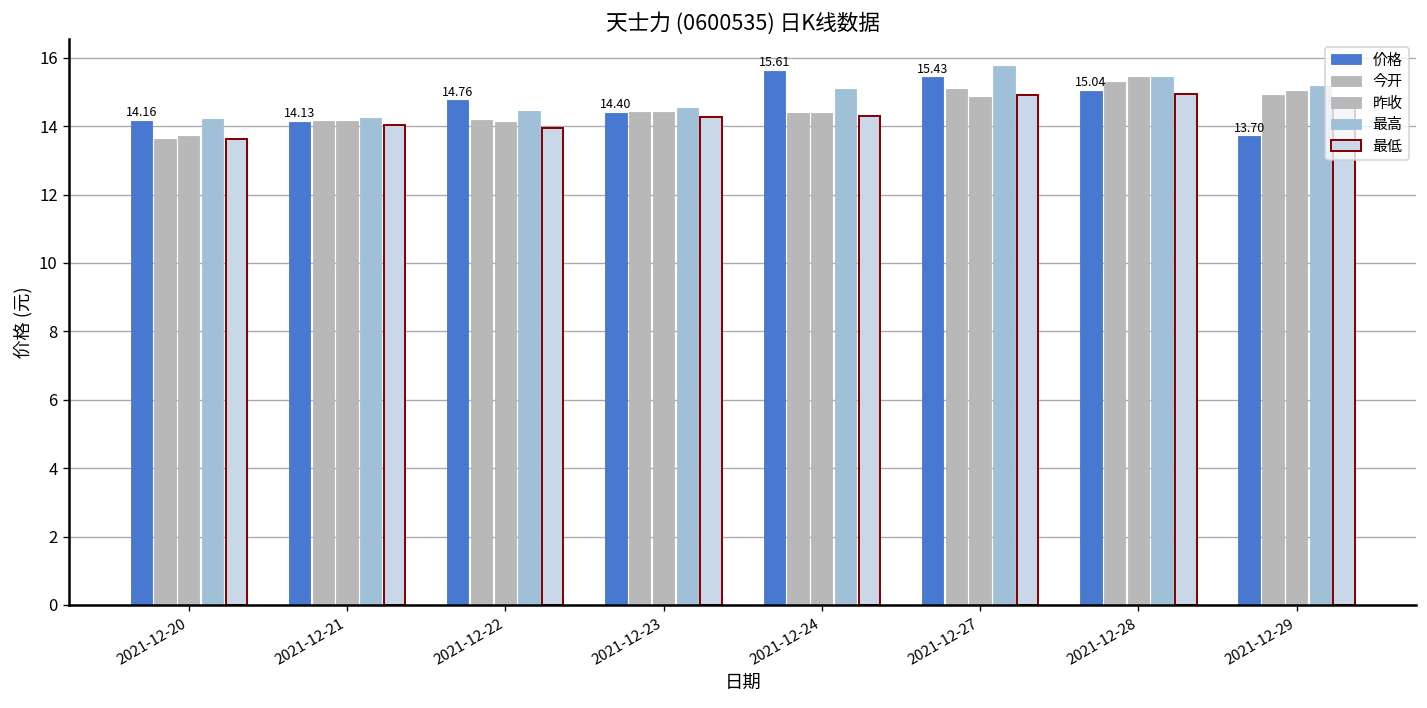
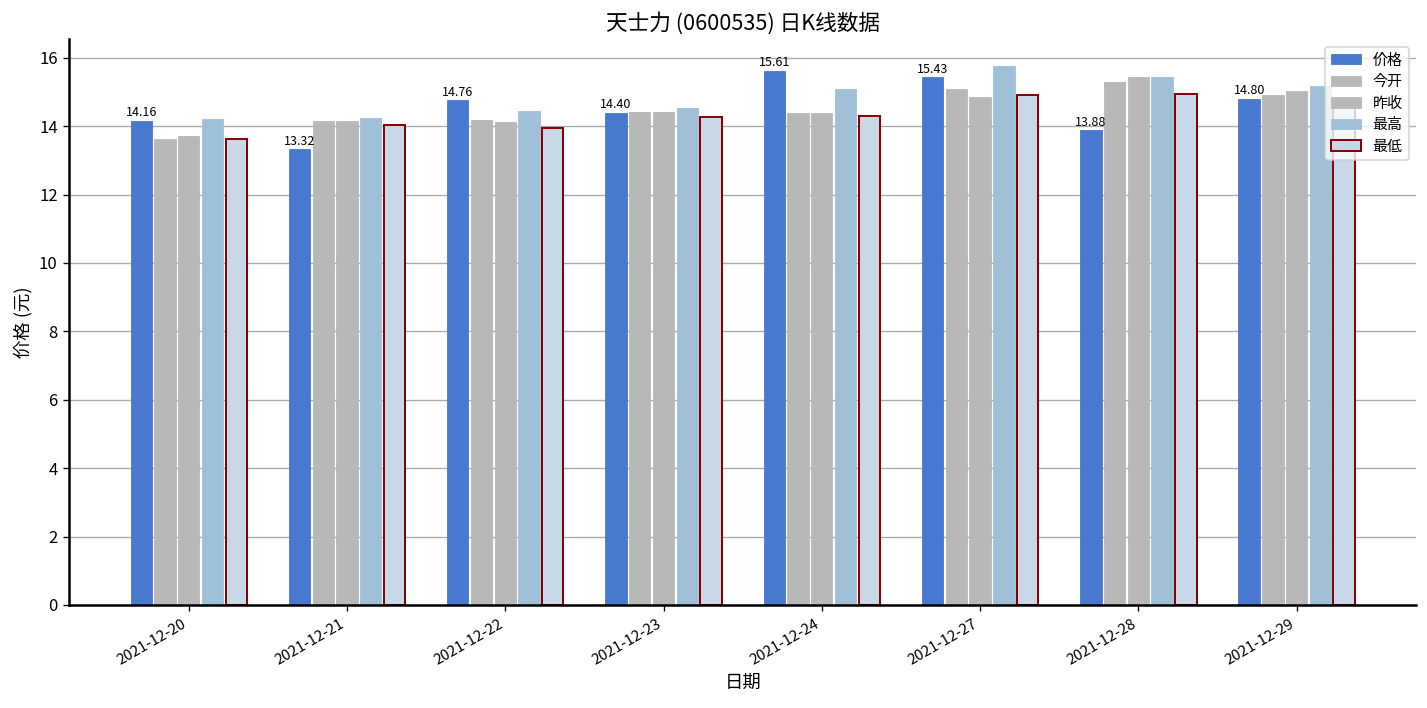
价格, 2021-12-21: 14.13 -> 13.32
价格, 2021-12-28: 15.04 -> 13.88
价格, 2021-12-29: 13.70 -> 14.80
